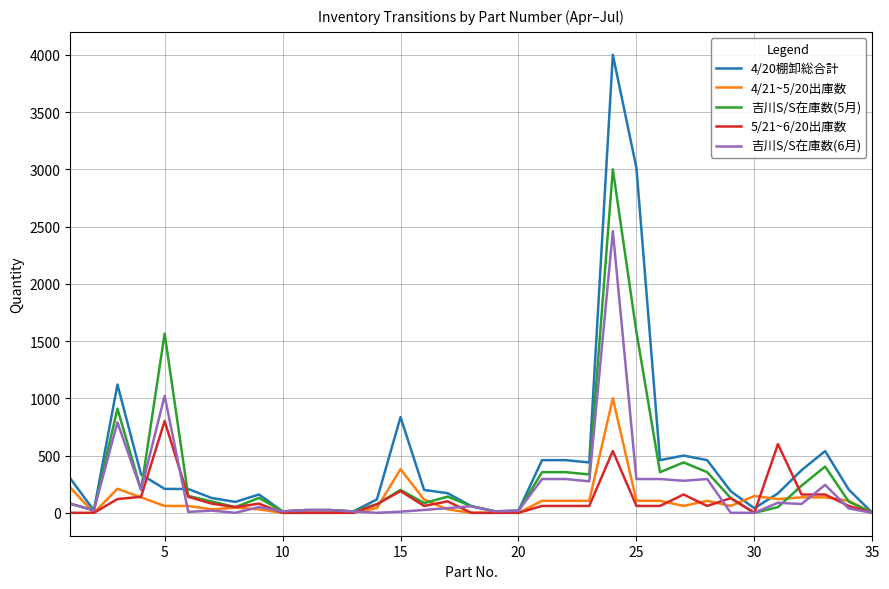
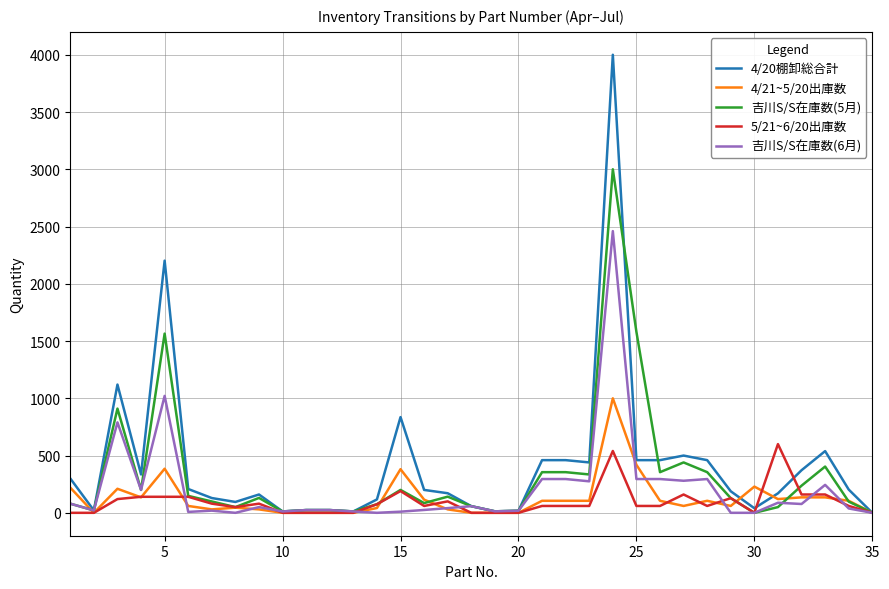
4/20棚卸総合計, 5: 210 -> 2200
4/21~5/20出庫数, 5: 60 -> 390
5/21~6/20出庫数, 5: 800 -> 140
4/20棚卸総合計, 25: 3010 -> 460
4/21~5/20出庫数, 25: 110 -> 420
4/21~5/20出庫数, 30: 150 -> 230
